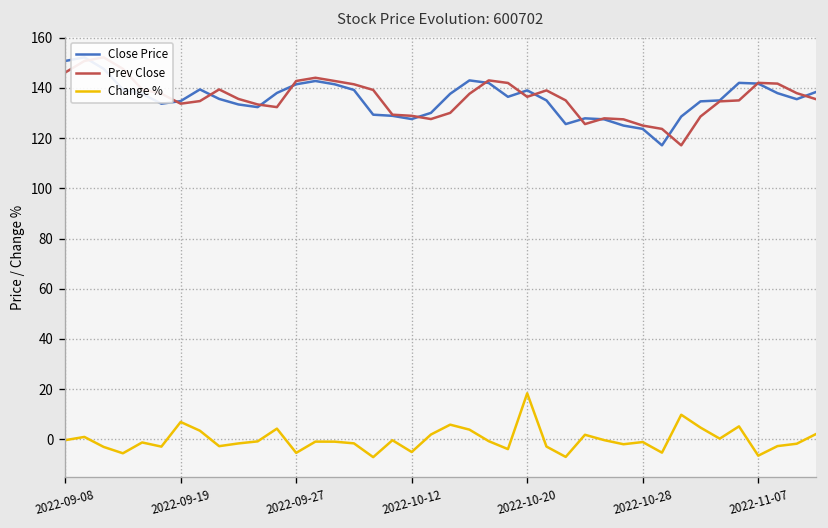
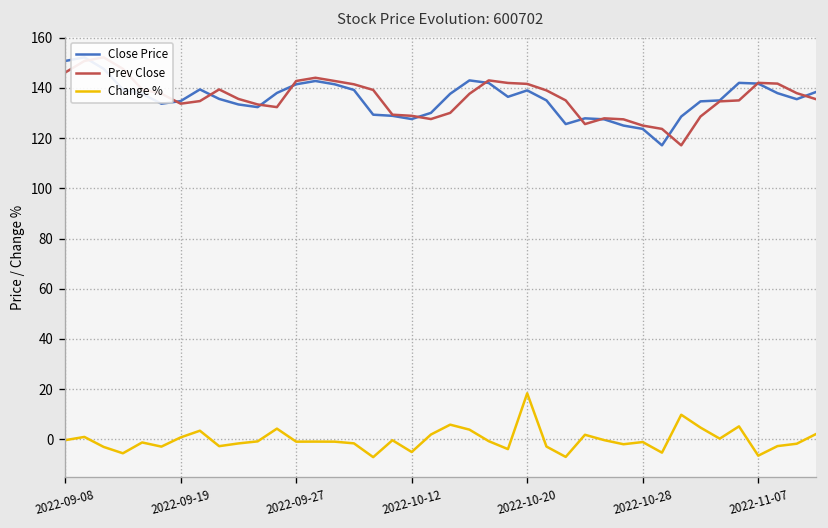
Change %, 2022-09-19: 7 -> 1
Change %, 2022-09-27: -5 -> -1
Prev Close, 2022-10-20: 136 -> 142
